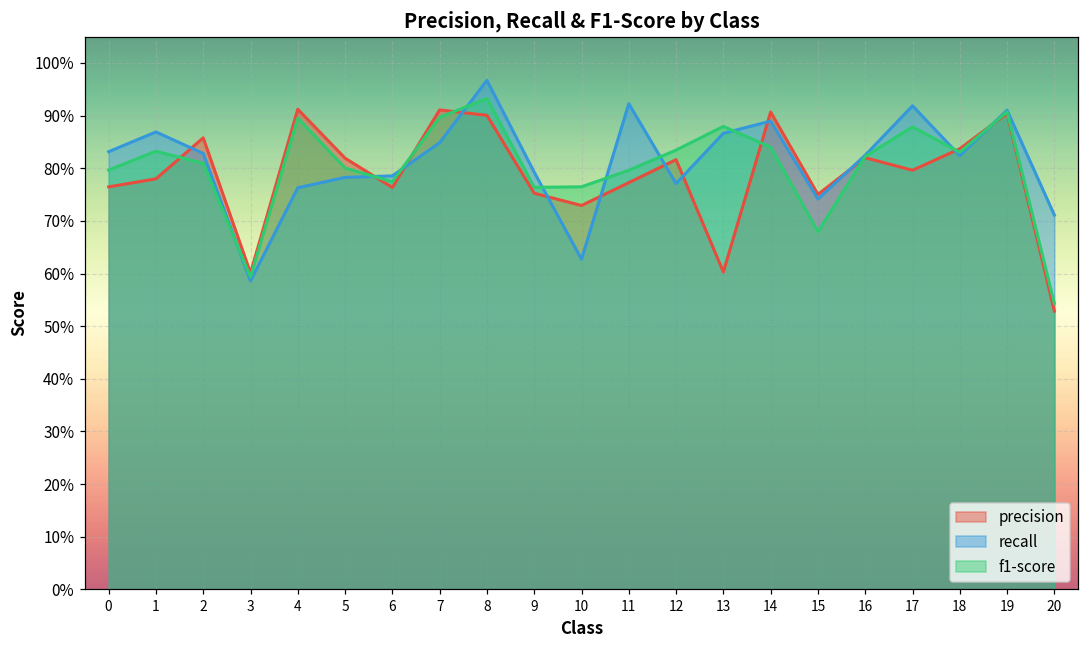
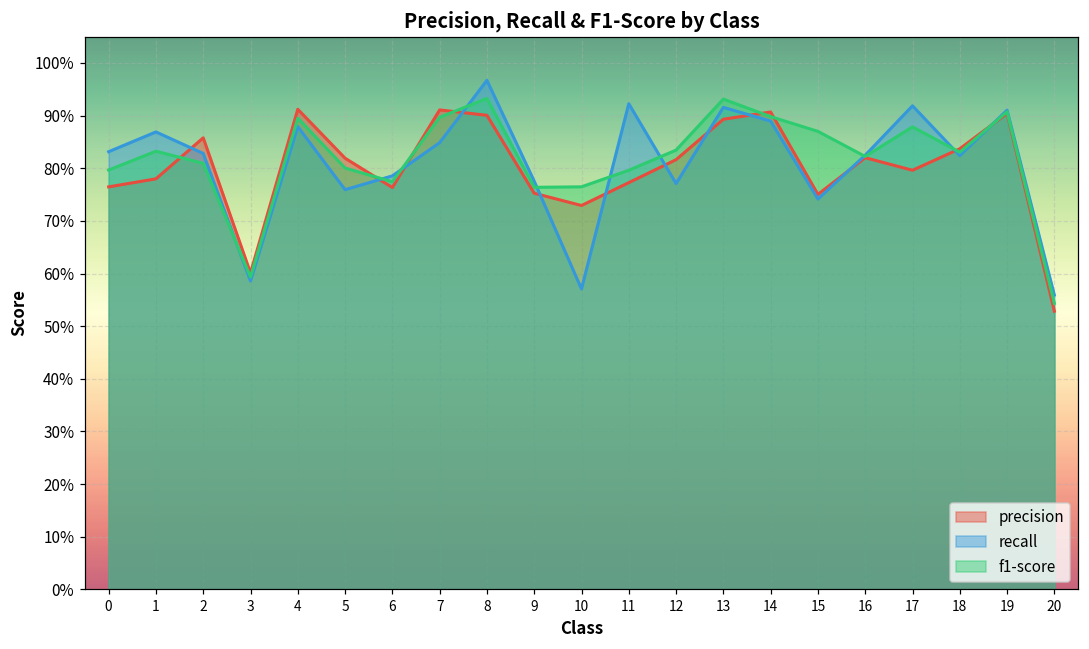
recall, 4: 76% -> 88%
recall, 5: 78% -> 76%
recall, 9: 79% -> 78%
recall, 10: 63% -> 57%
precision, 13: 60% -> 89%
recall, 13: 87% -> 92%
f1-score, 13: 88% -> 93%
f1-score, 14: 84% -> 90%
f1-score, 15: 68% -> 87%
recall, 20: 71% -> 56%
